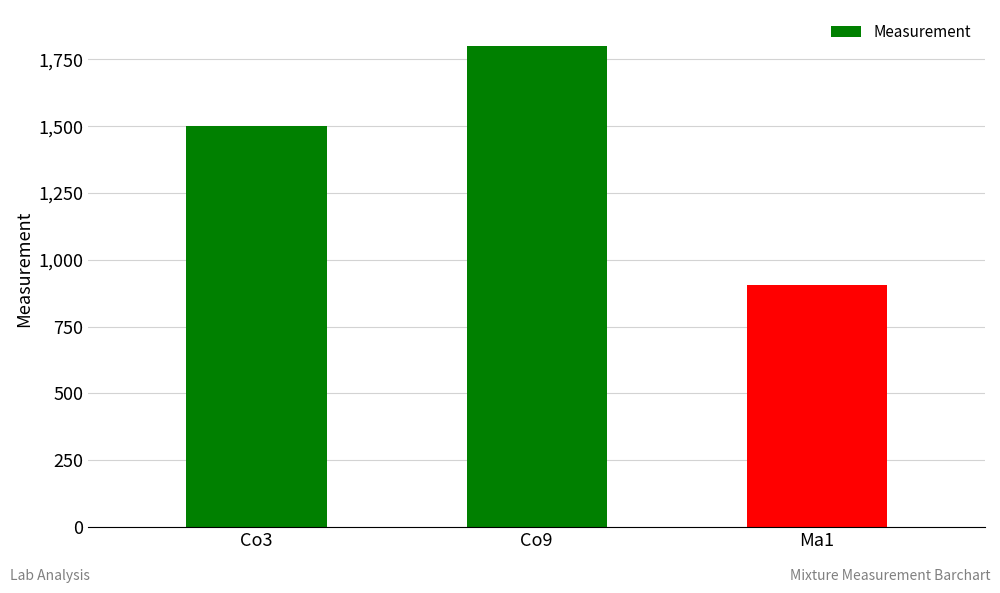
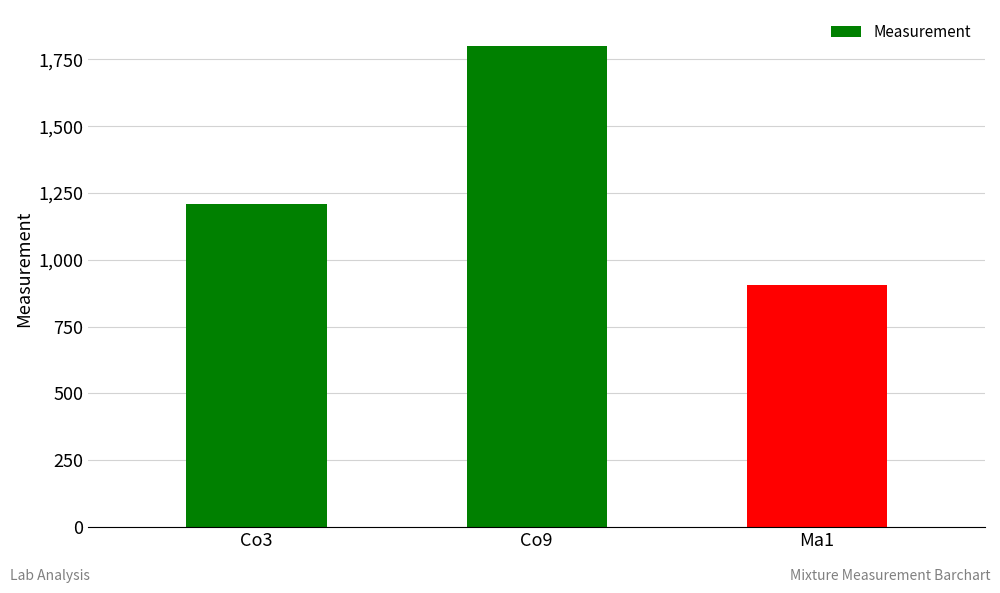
Co3: 1,500 -> 1,210
